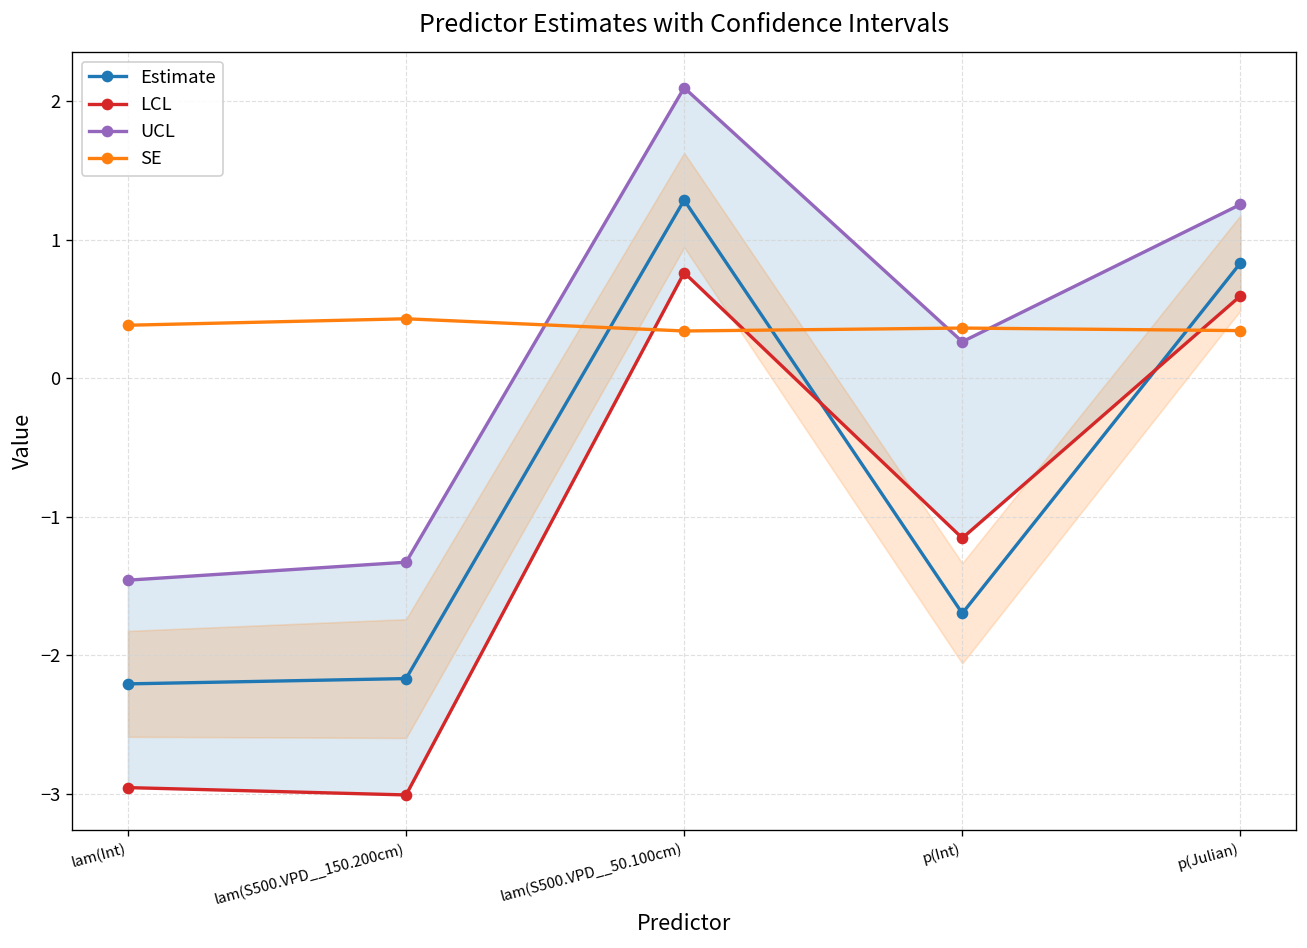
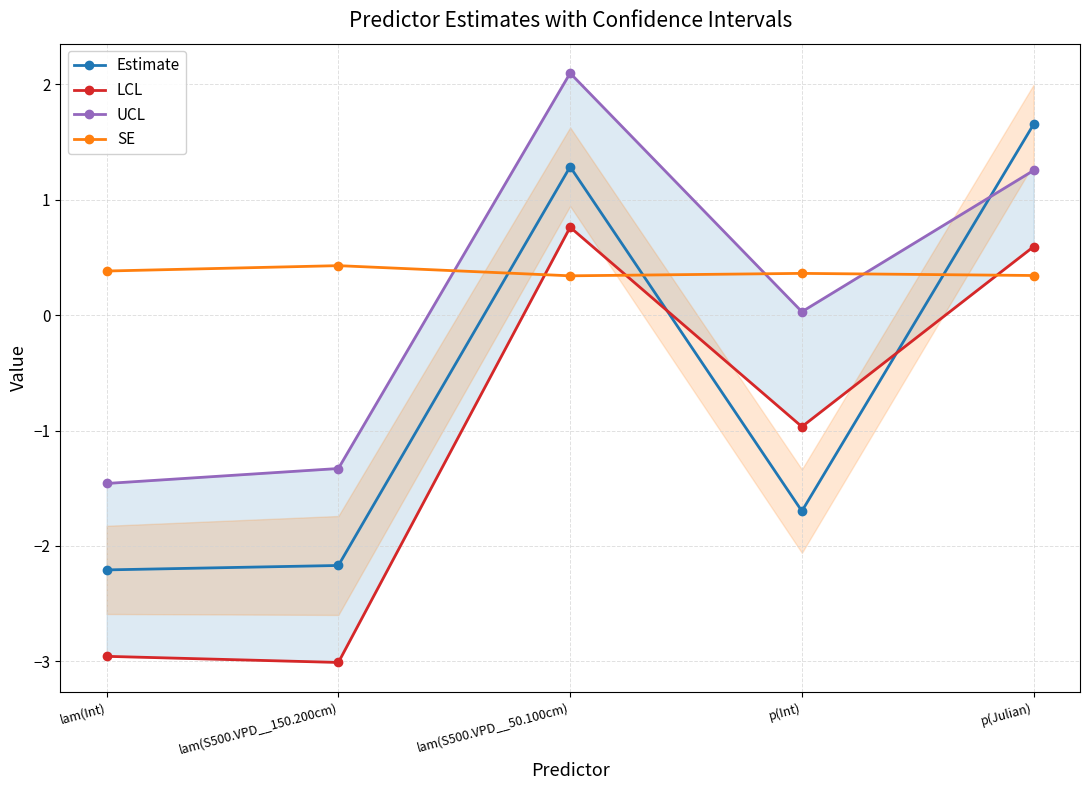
LCL, p(Int): -1.15 -> -0.97
UCL, p(Int): 0.26 -> 0.03
Estimate, p(Julian): 0.83 -> 1.65
